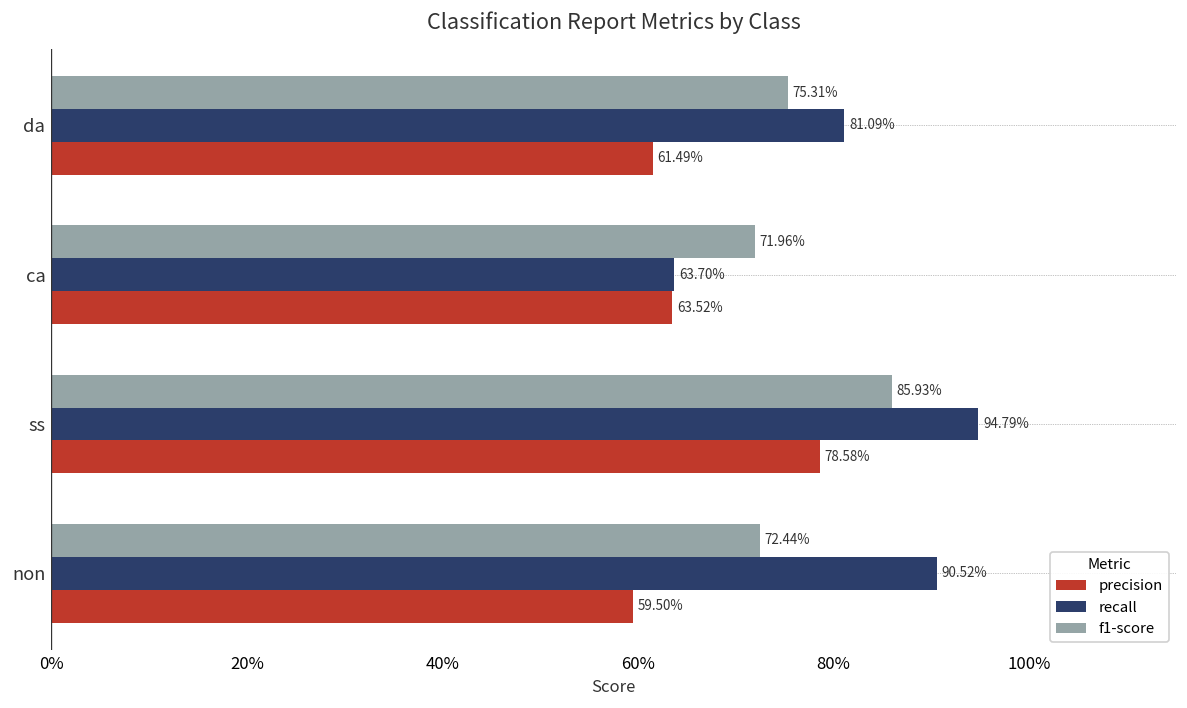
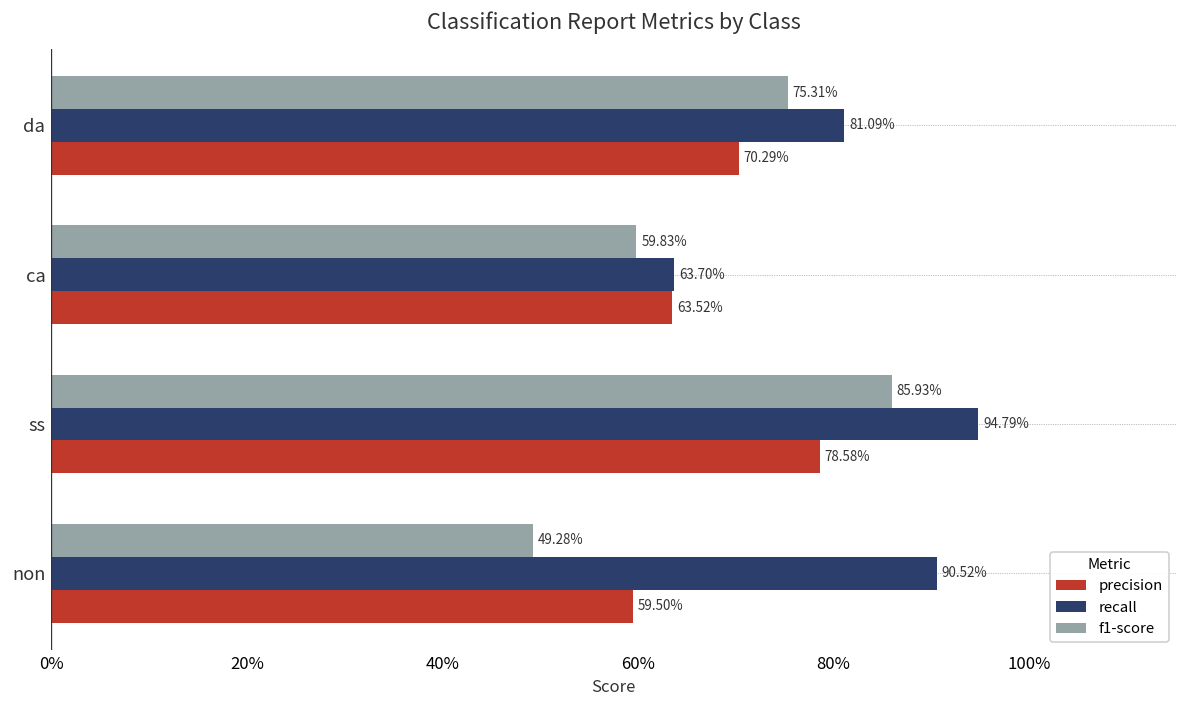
precision, da: 61.49% -> 70.29%
f1-score, ca: 71.96% -> 59.83%
f1-score, non: 72.44% -> 49.28%
